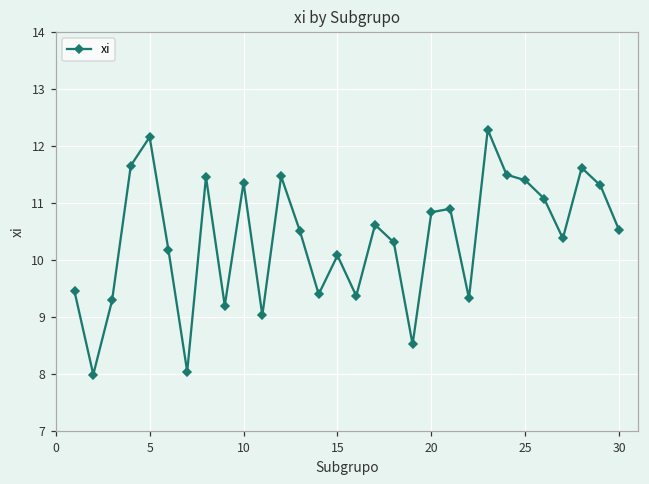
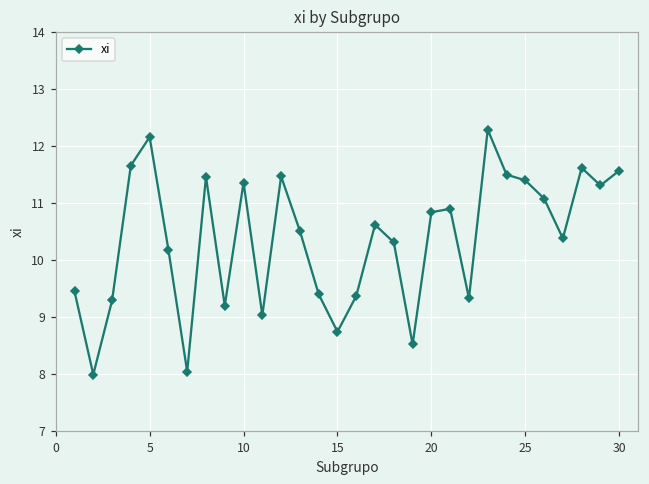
15: 10.1 -> 8.7
30: 10.5 -> 11.6
